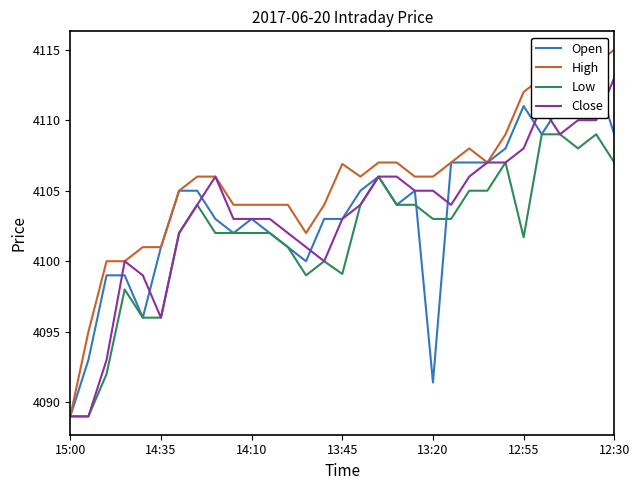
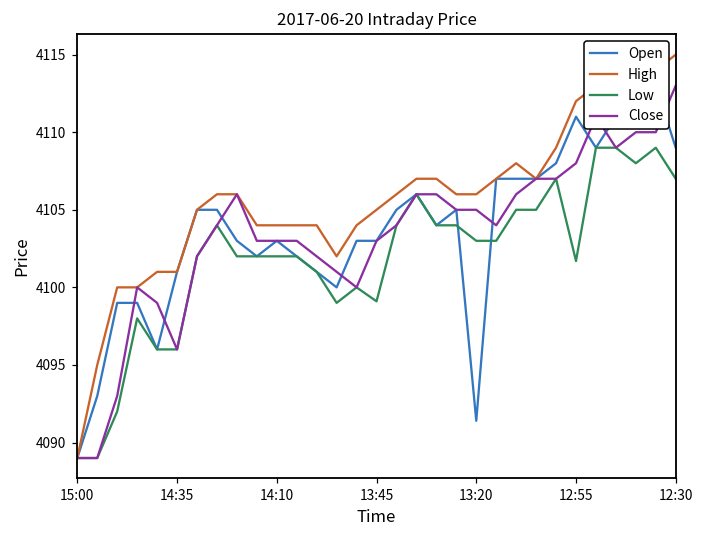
High, 13:45: 4106.9 -> 4105.0
